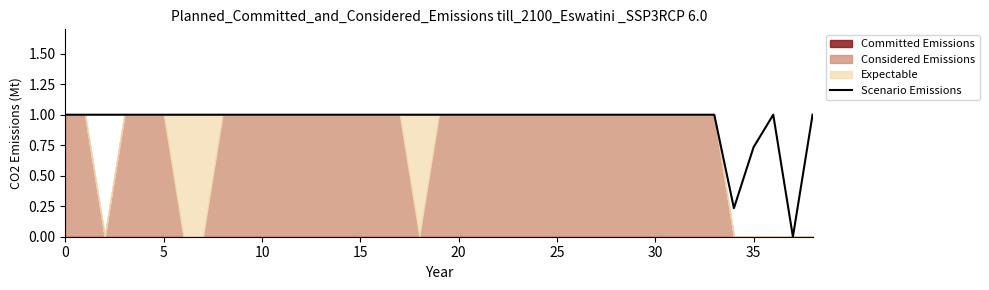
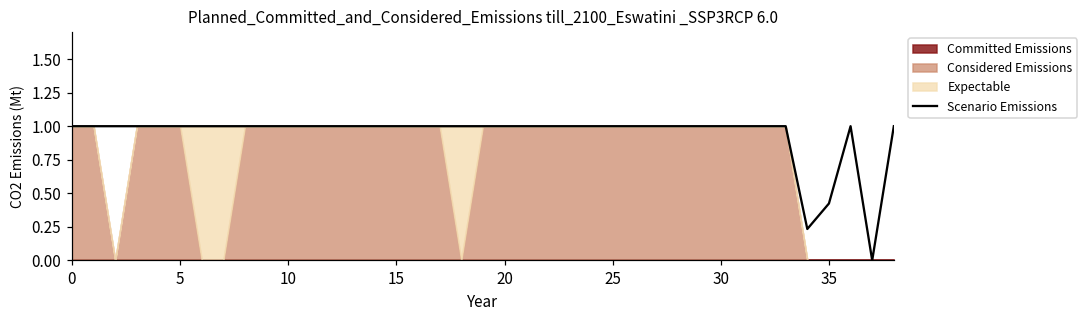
Scenario Emissions, 35: 0.73 -> 0.42
